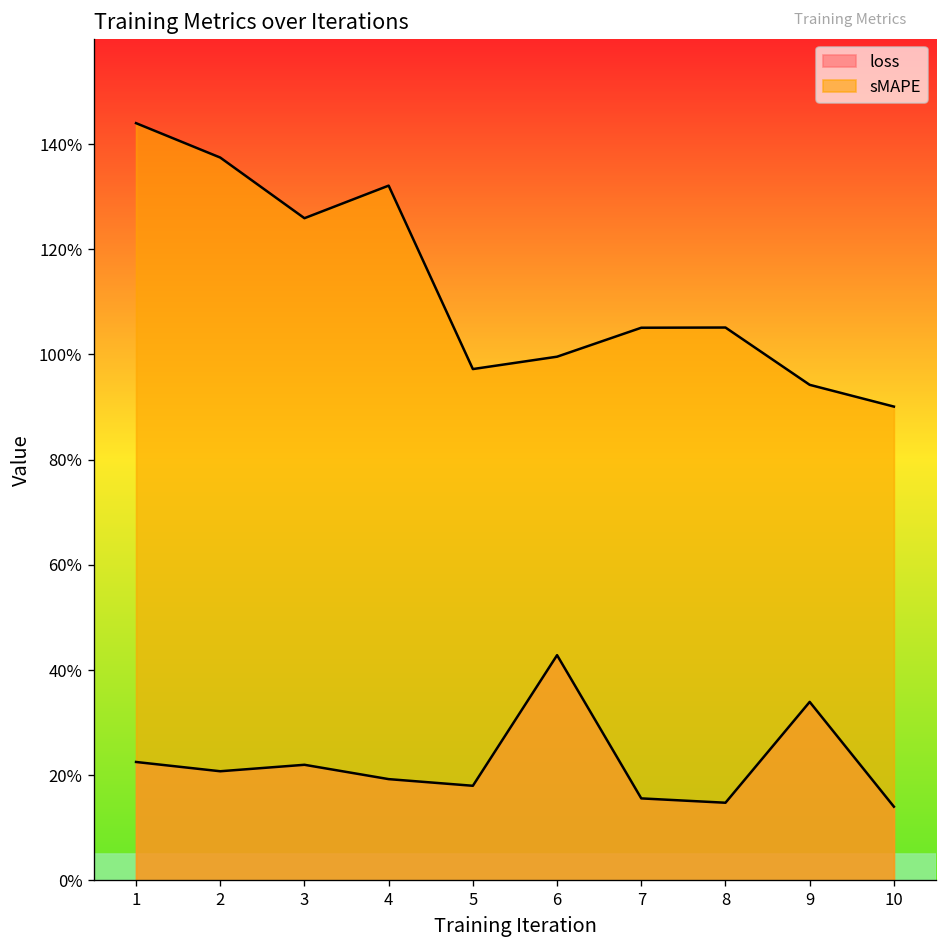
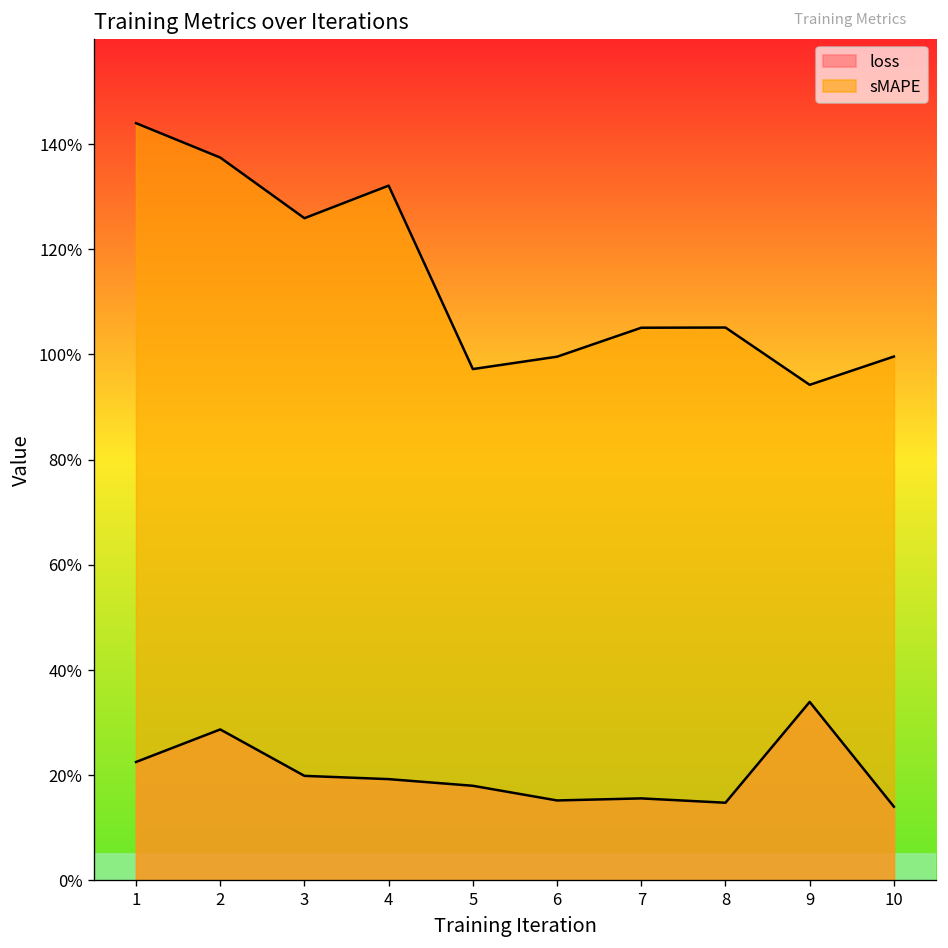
loss, 2: 21% -> 29%
loss, 3: 22% -> 20%
loss, 6: 43% -> 15%
sMAPE, 10: 90% -> 100%
